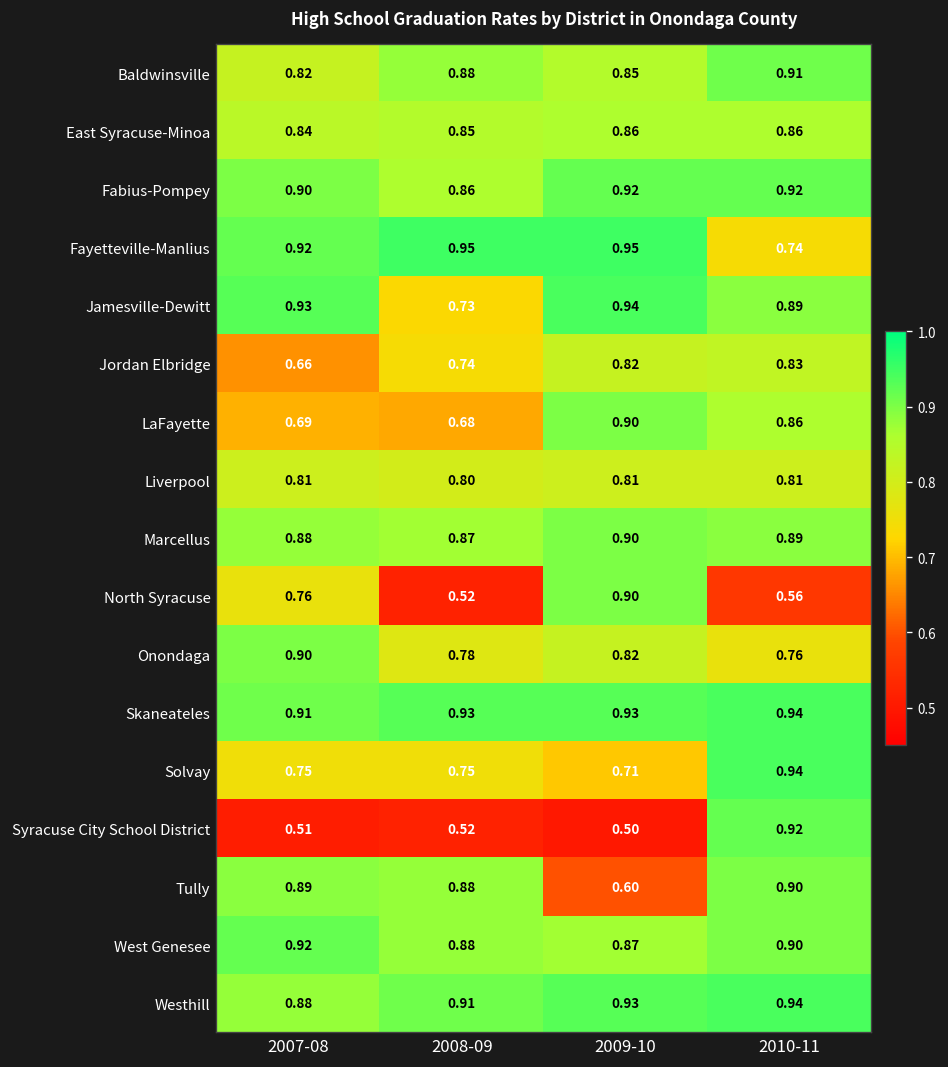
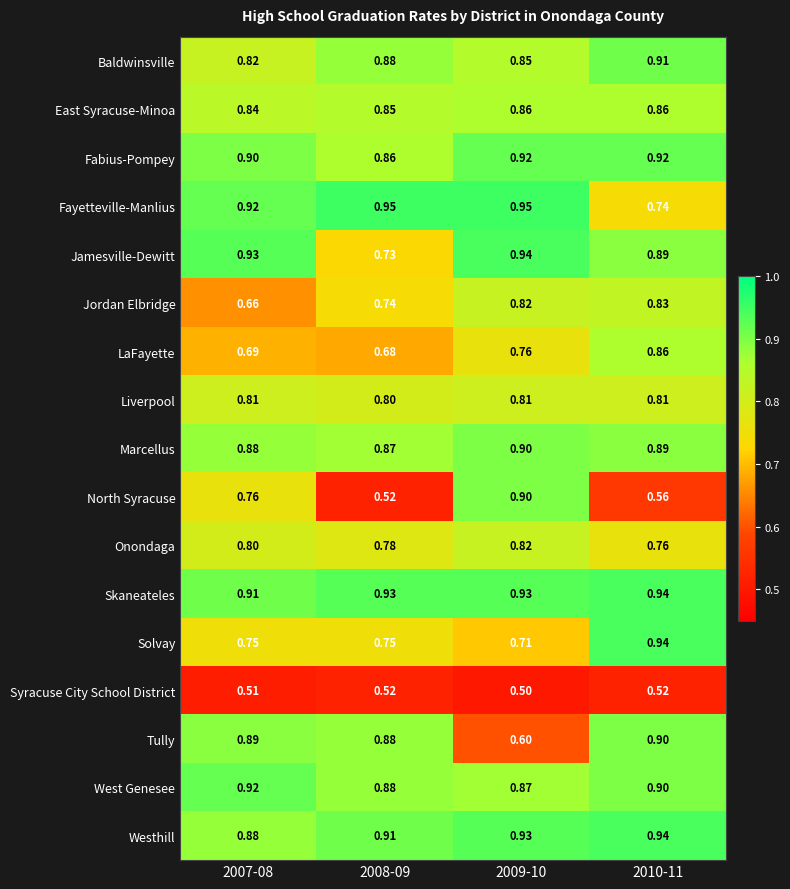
LaFayette, 2009-10: 0.90 -> 0.76
Onondaga, 2007-08: 0.90 -> 0.80
Syracuse City School District, 2010-11: 0.92 -> 0.52
